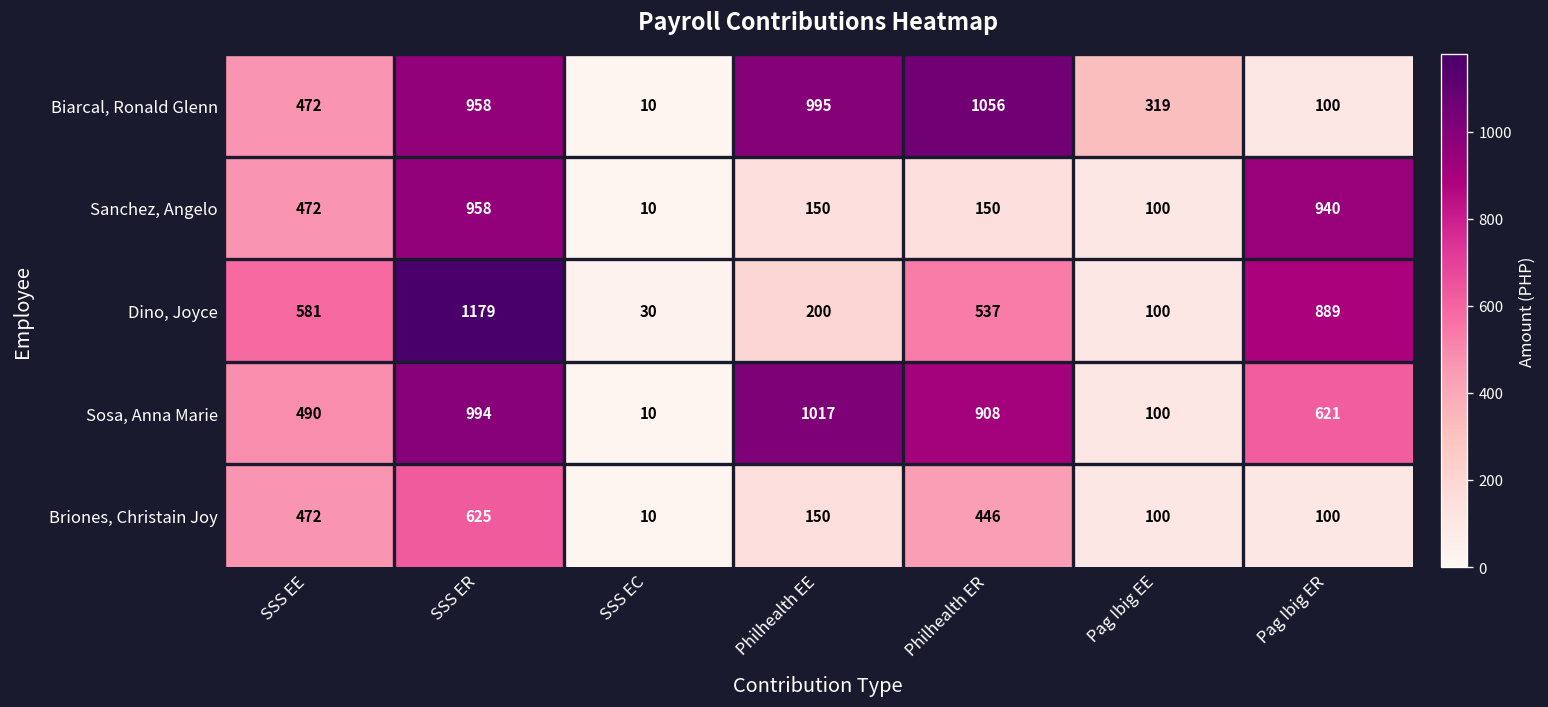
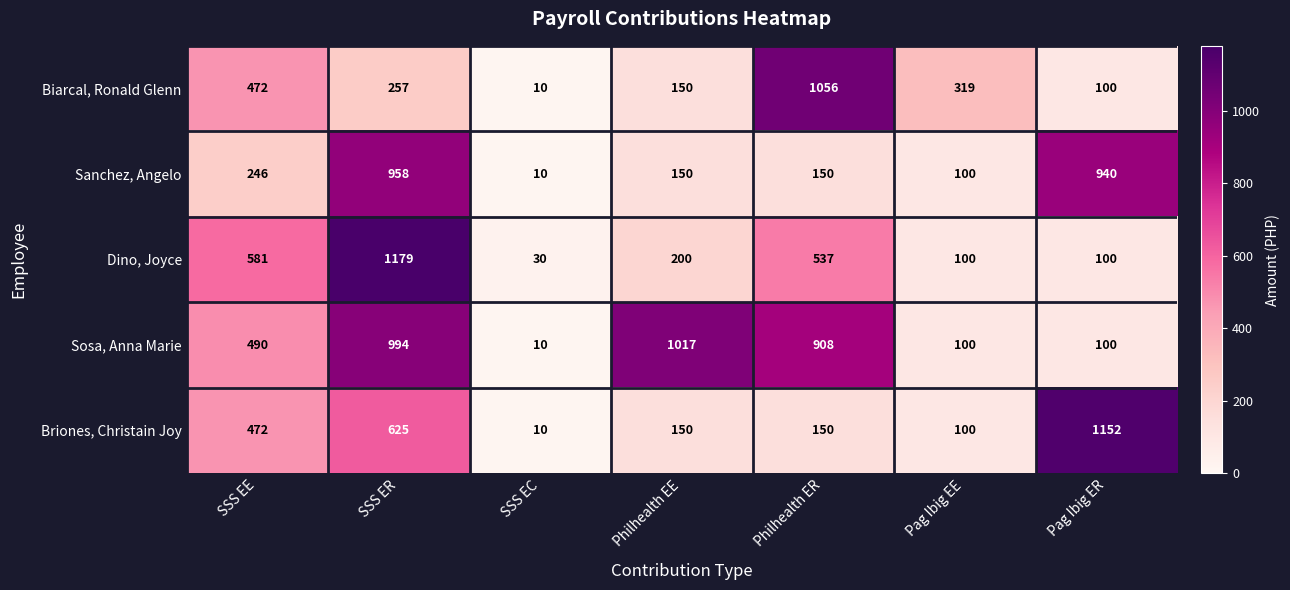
Biarcal, Ronald Glenn, SSS ER: 958 -> 257
Biarcal, Ronald Glenn, Philhealth EE: 995 -> 150
Sanchez, Angelo, SSS EE: 472 -> 246
Dino, Joyce, Pag Ibig ER: 889 -> 100
Sosa, Anna Marie, Pag Ibig ER: 621 -> 100
Briones, Christain Joy, Philhealth ER: 446 -> 150
Briones, Christain Joy, Pag Ibig ER: 100 -> 1152
